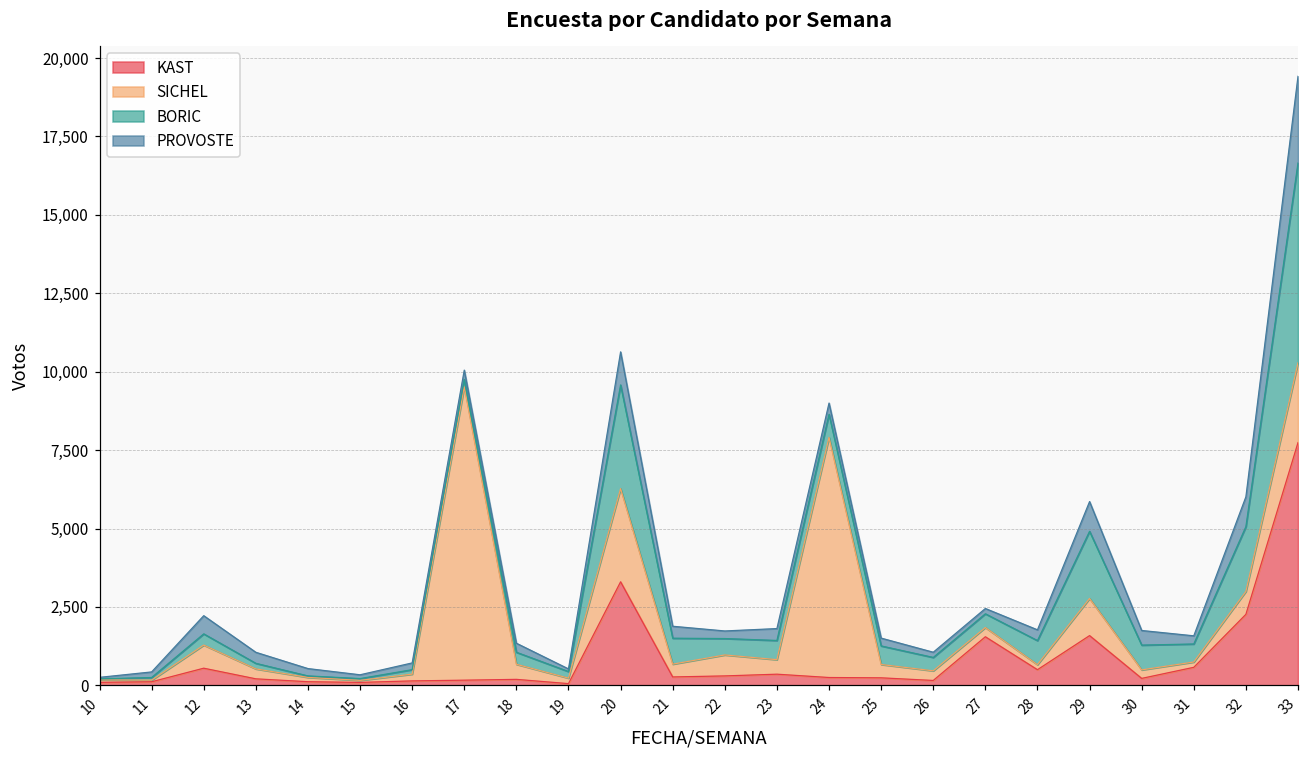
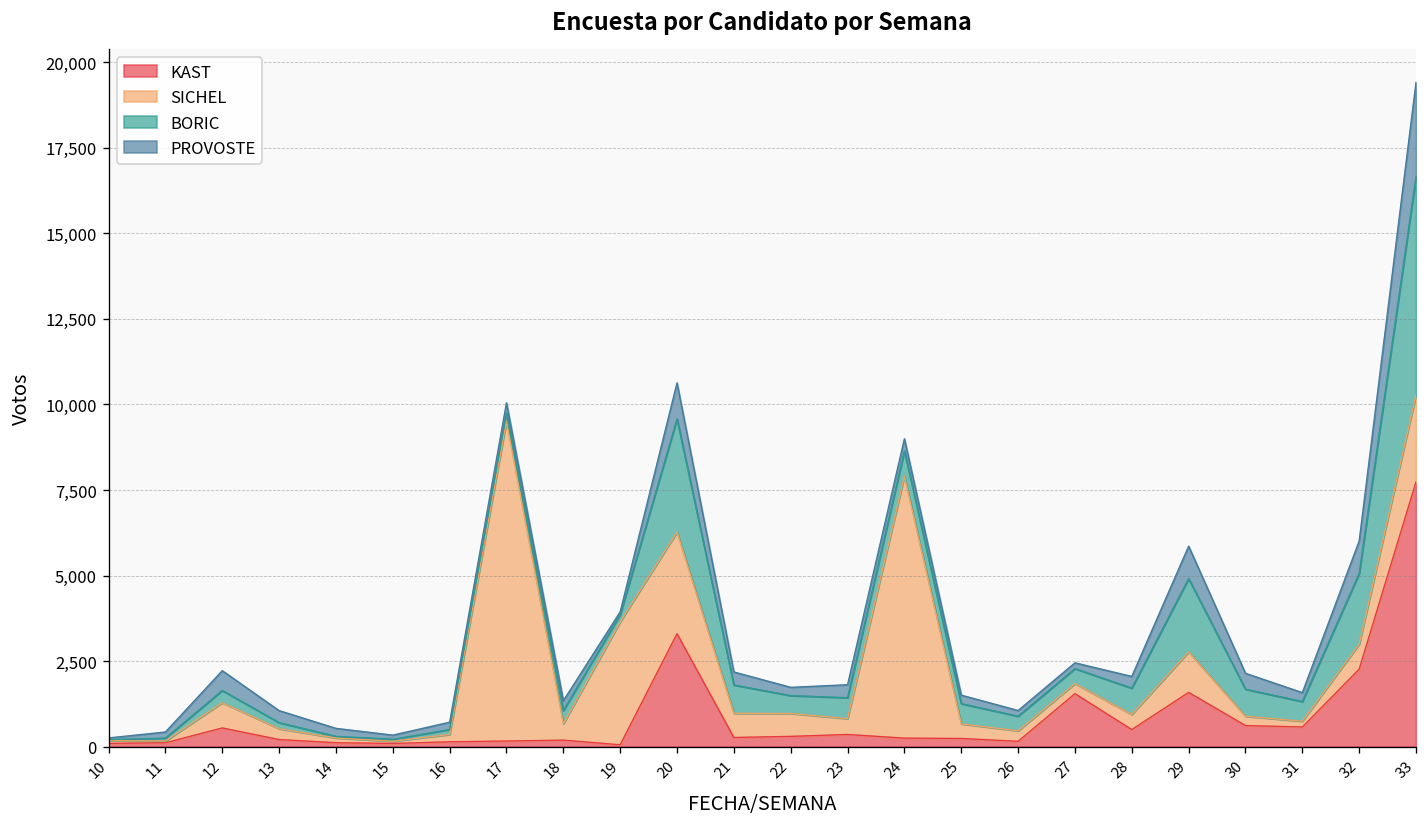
SICHEL, 19: 200 -> 3,600
SICHEL, 21: 400 -> 700
SICHEL, 28: 200 -> 400
KAST, 30: 200 -> 600
